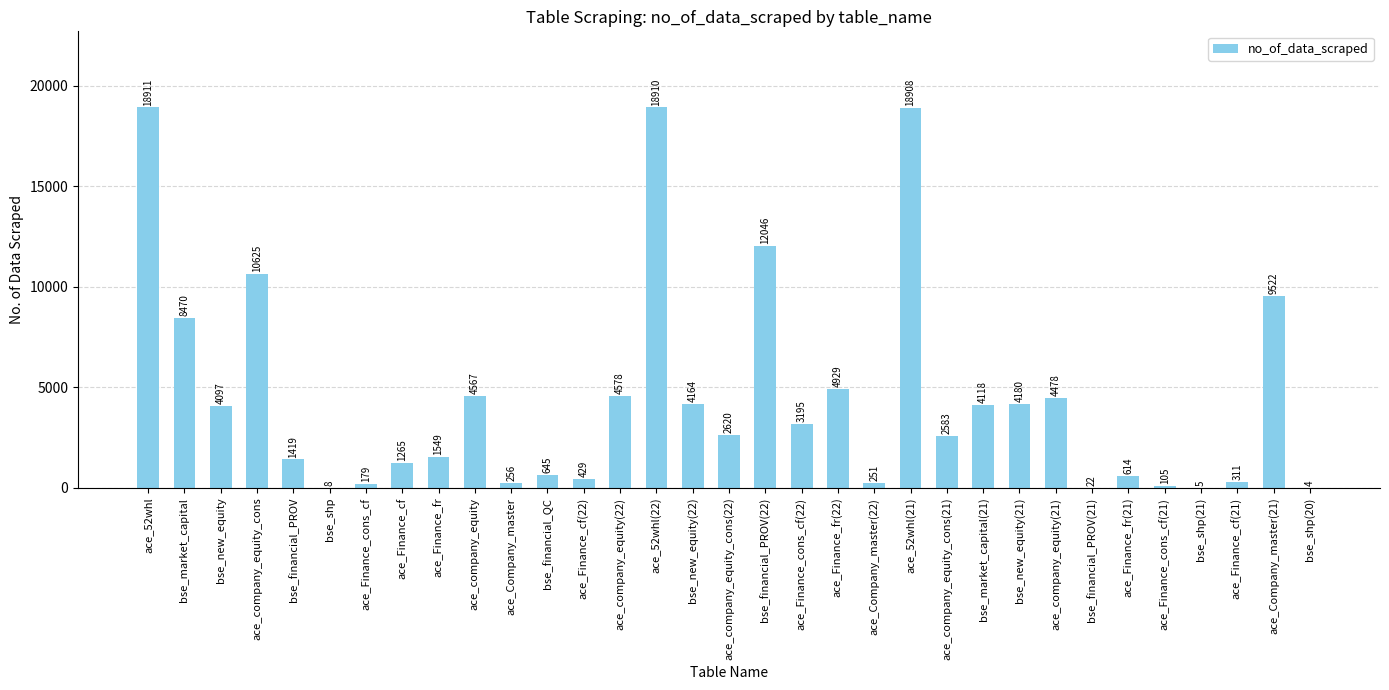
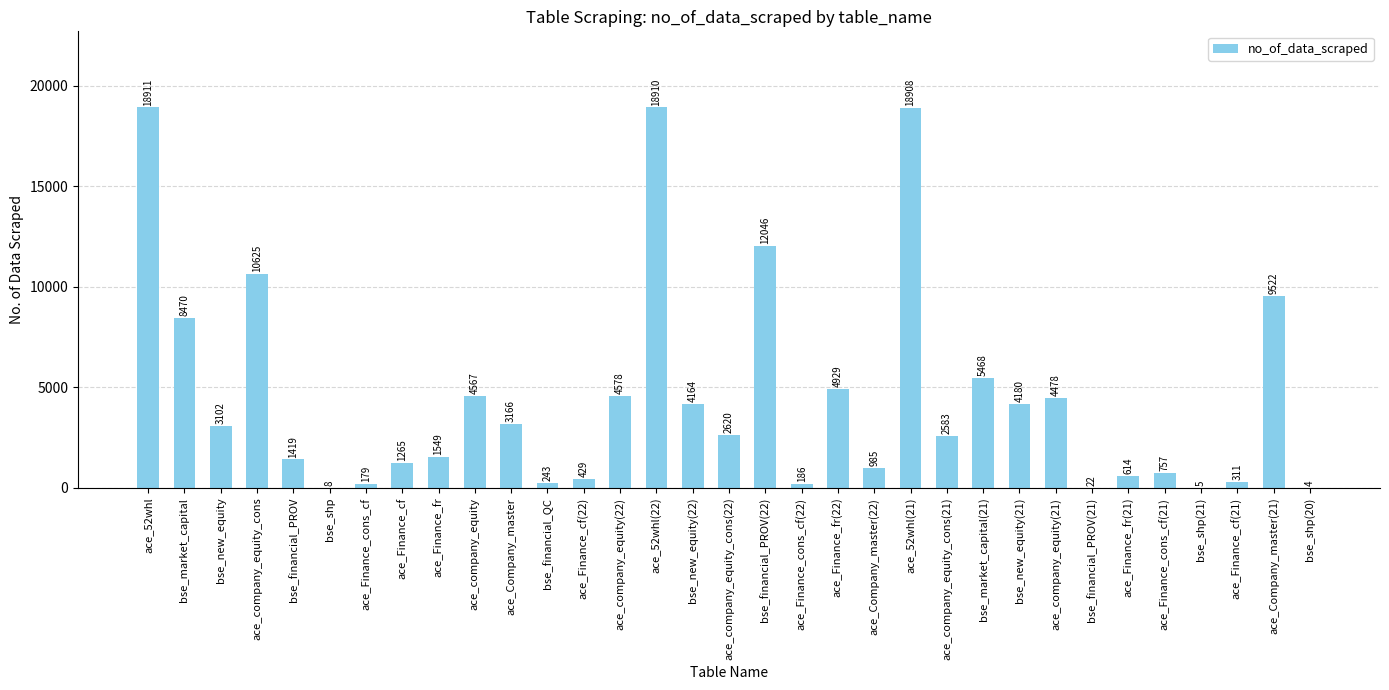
bse_new_equity: 4097 -> 3102
ace_Company_master: 256 -> 3166
bse_financial_QC: 645 -> 243
ace_Finance_cons_cf(22): 3195 -> 186
ace_Company_master(22): 251 -> 985
bse_market_capital(21): 4118 -> 5468
ace_Finance_cons_cf(21): 105 -> 757
